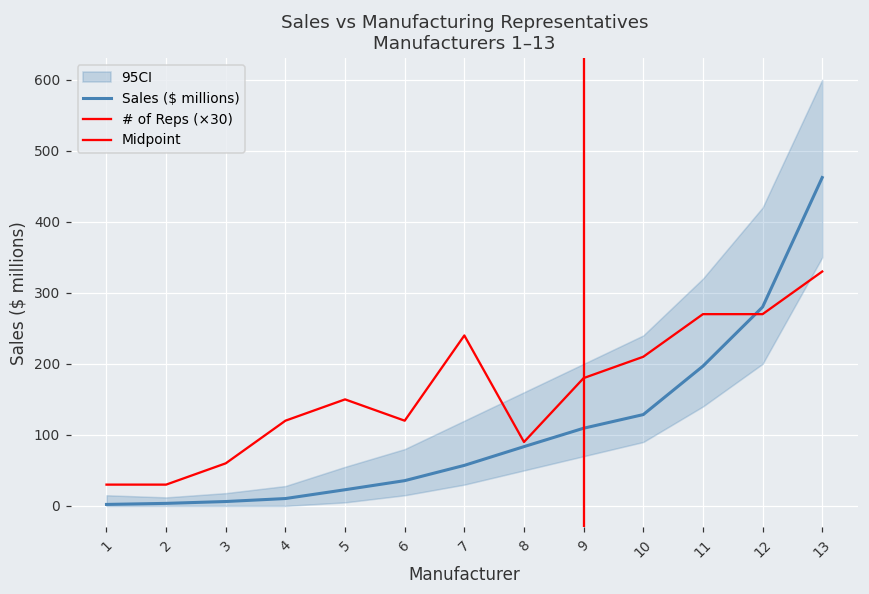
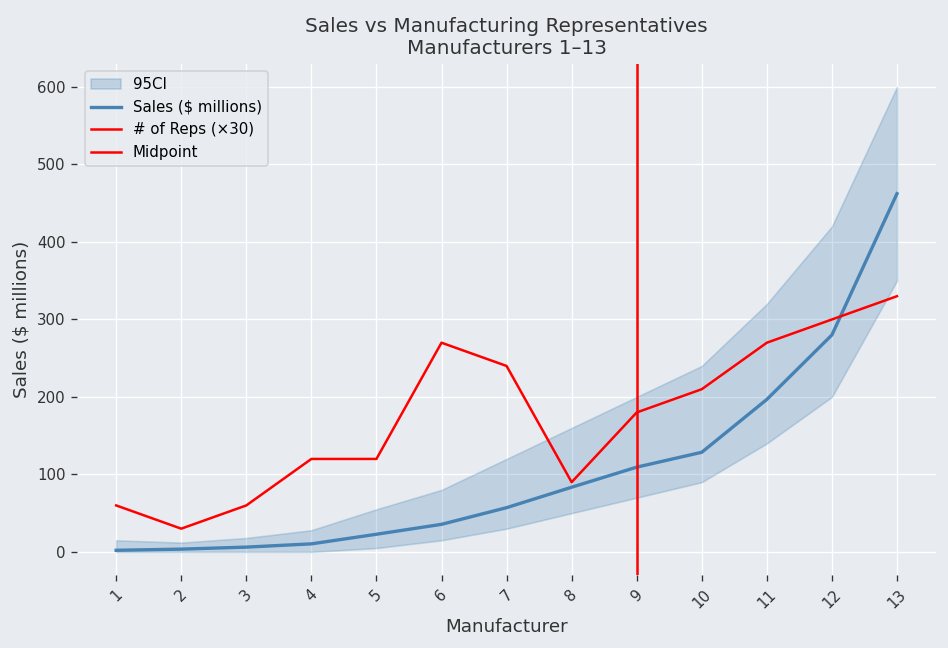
# of Reps (×30), 1: 30 -> 60
# of Reps (×30), 5: 150 -> 120
# of Reps (×30), 6: 120 -> 270
# of Reps (×30), 12: 270 -> 300
